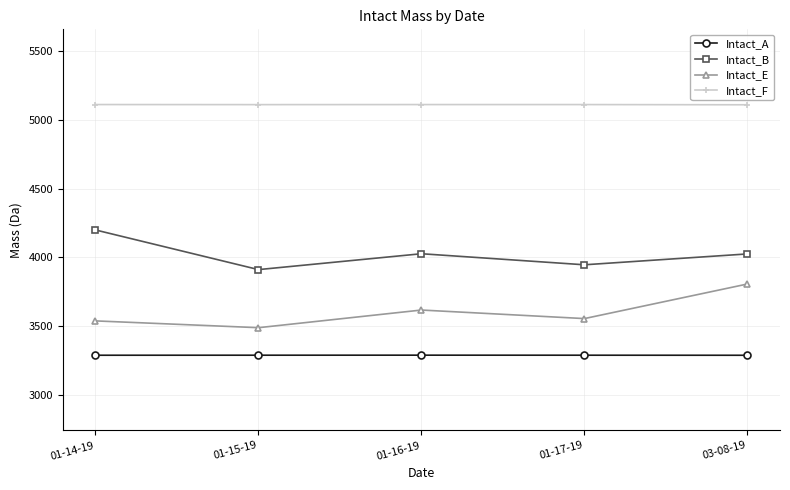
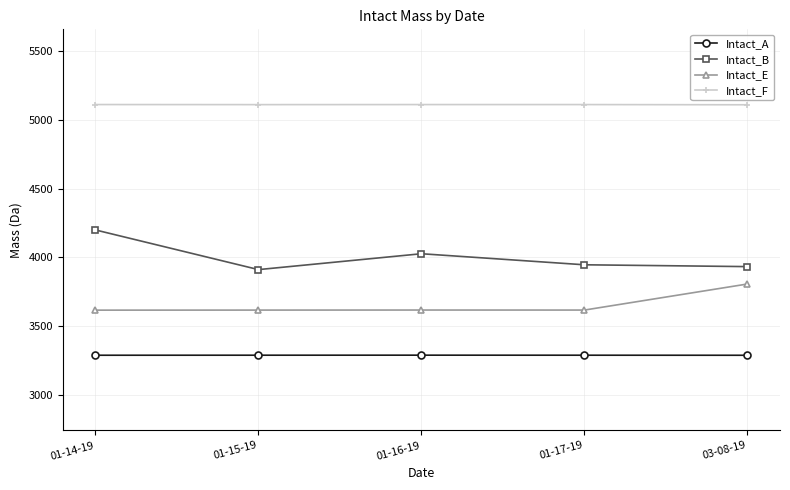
Intact_E, 01-14-19: 3540 -> 3620
Intact_E, 01-15-19: 3490 -> 3620
Intact_E, 01-17-19: 3550 -> 3620
Intact_B, 03-08-19: 4020 -> 3930
